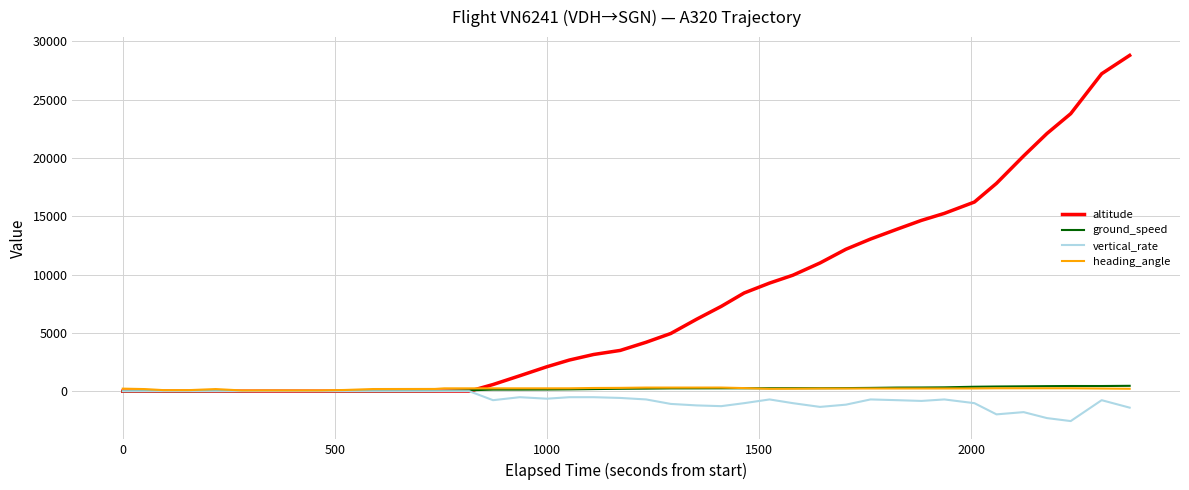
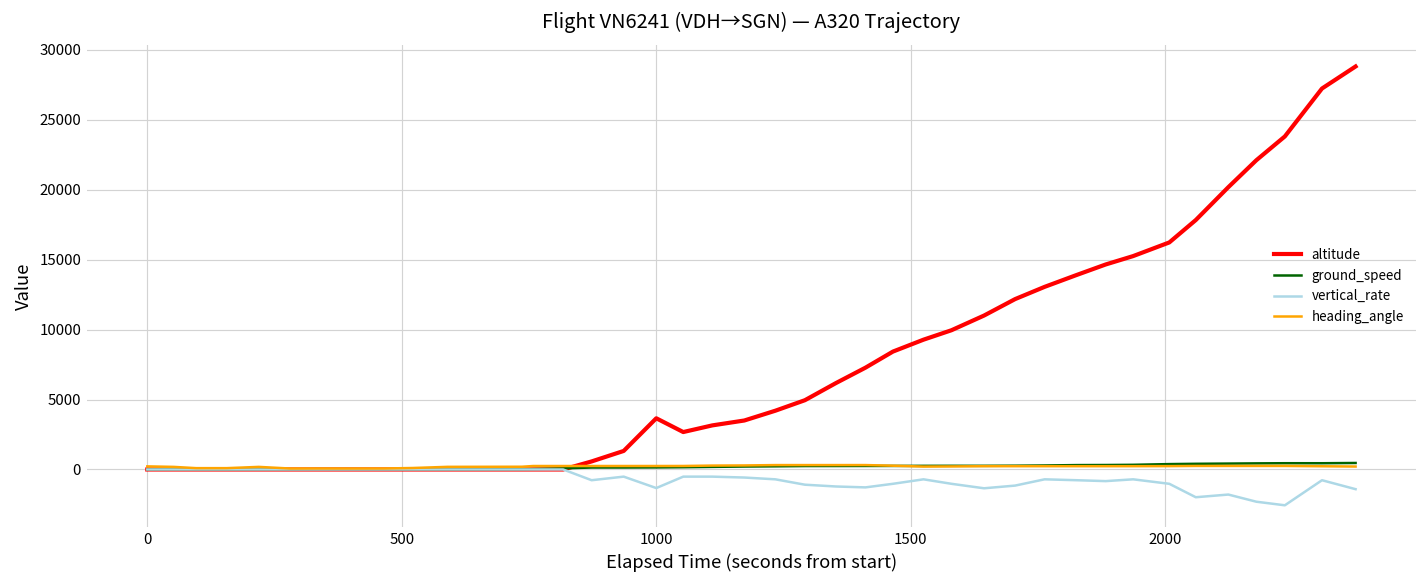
altitude, 1000: 2100 -> 3700
vertical_rate, 1000: -600 -> -1300
